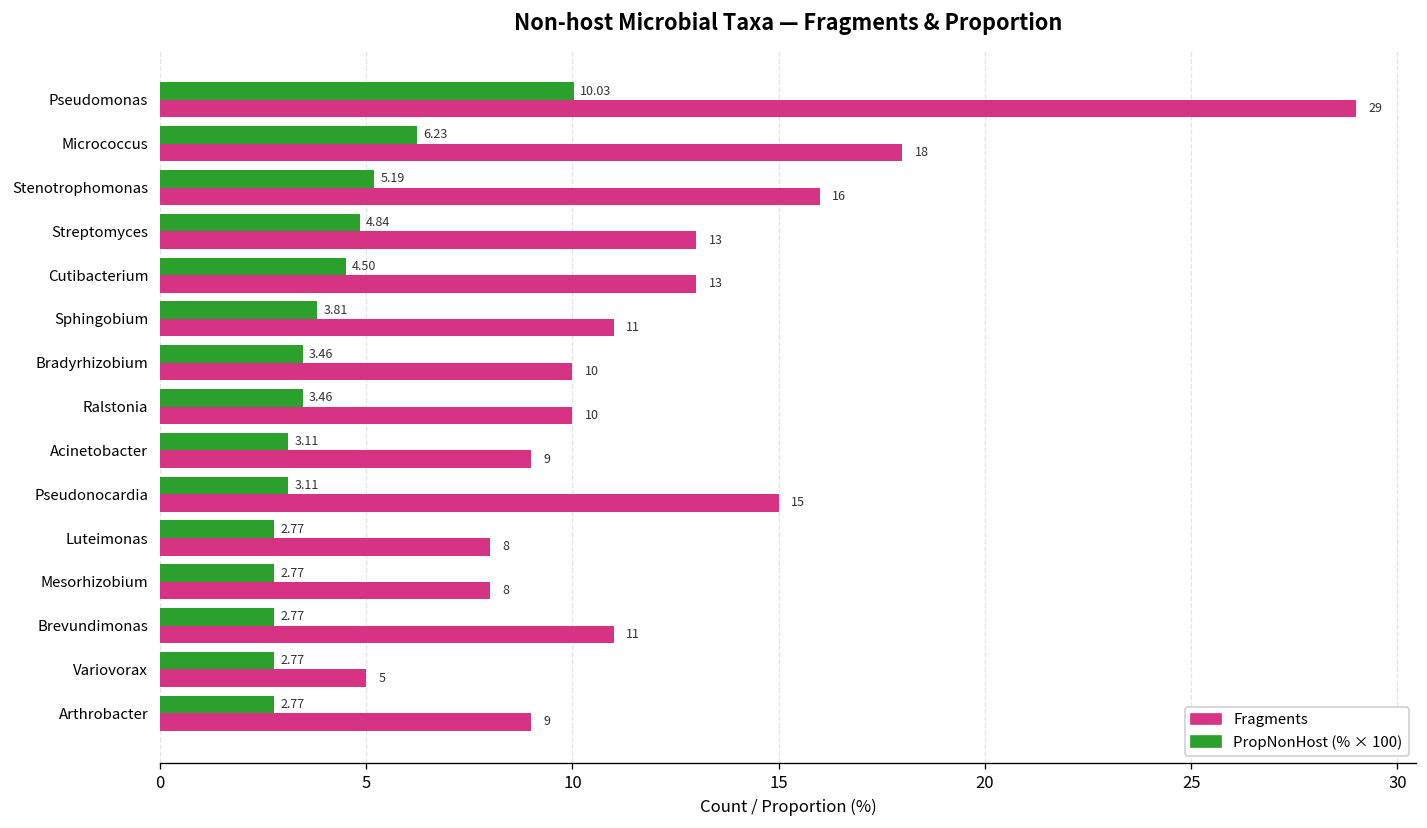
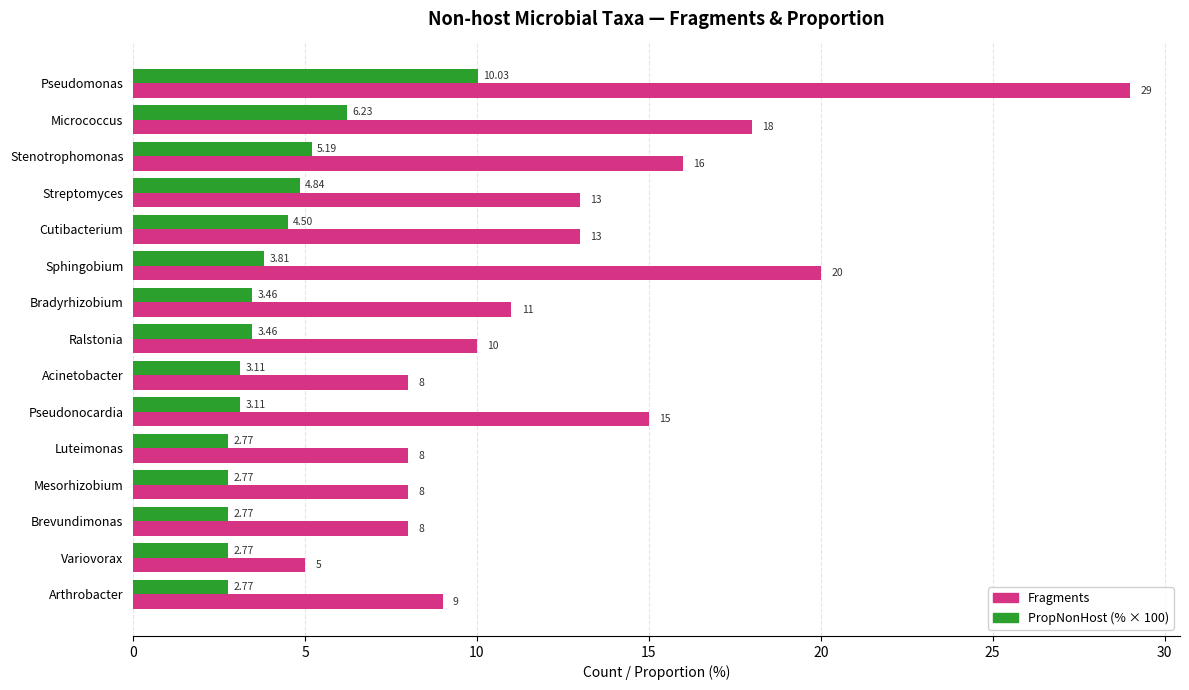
Fragments, Sphingobium: 11 -> 20
Fragments, Bradyrhizobium: 10 -> 11
Fragments, Acinetobacter: 9 -> 8
Fragments, Brevundimonas: 11 -> 8
